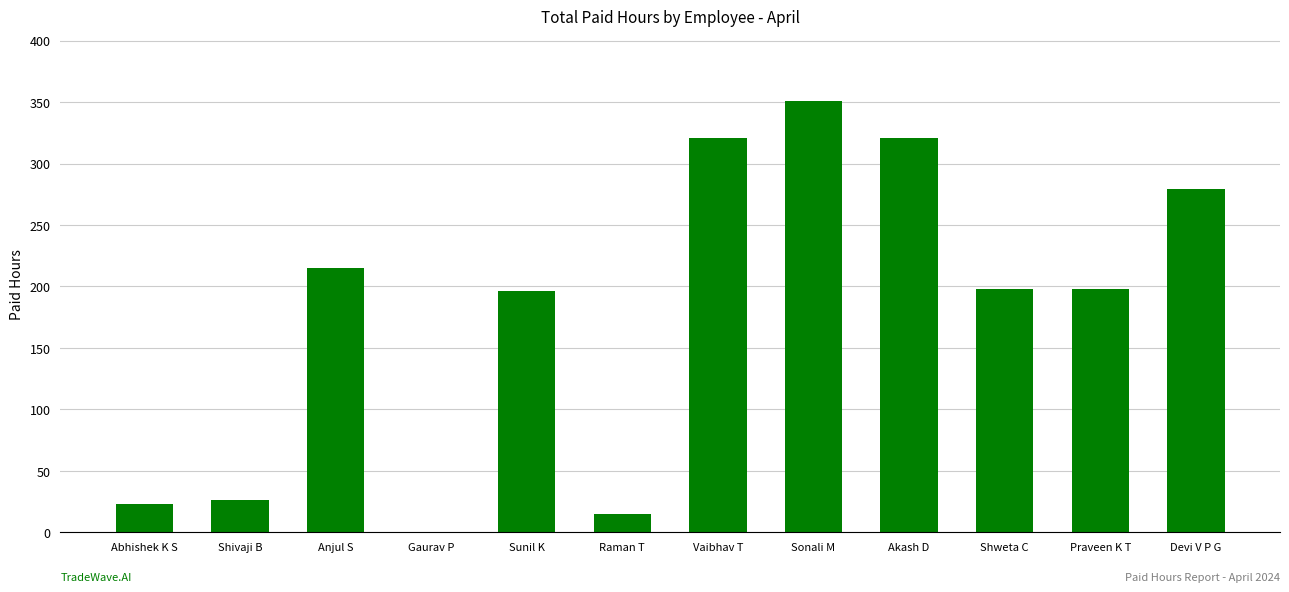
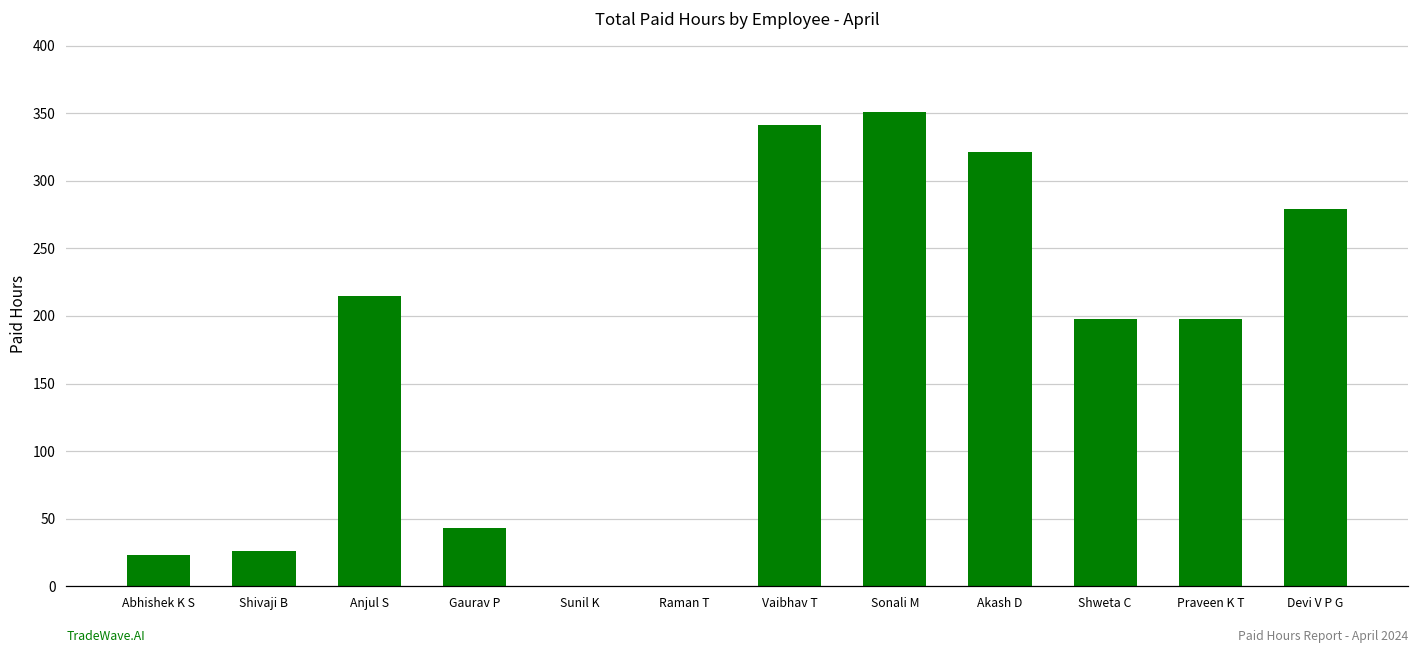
Gaurav P: 0 -> 43
Sunil K: 196 -> 0
Raman T: 15 -> 0
Vaibhav T: 321 -> 341
